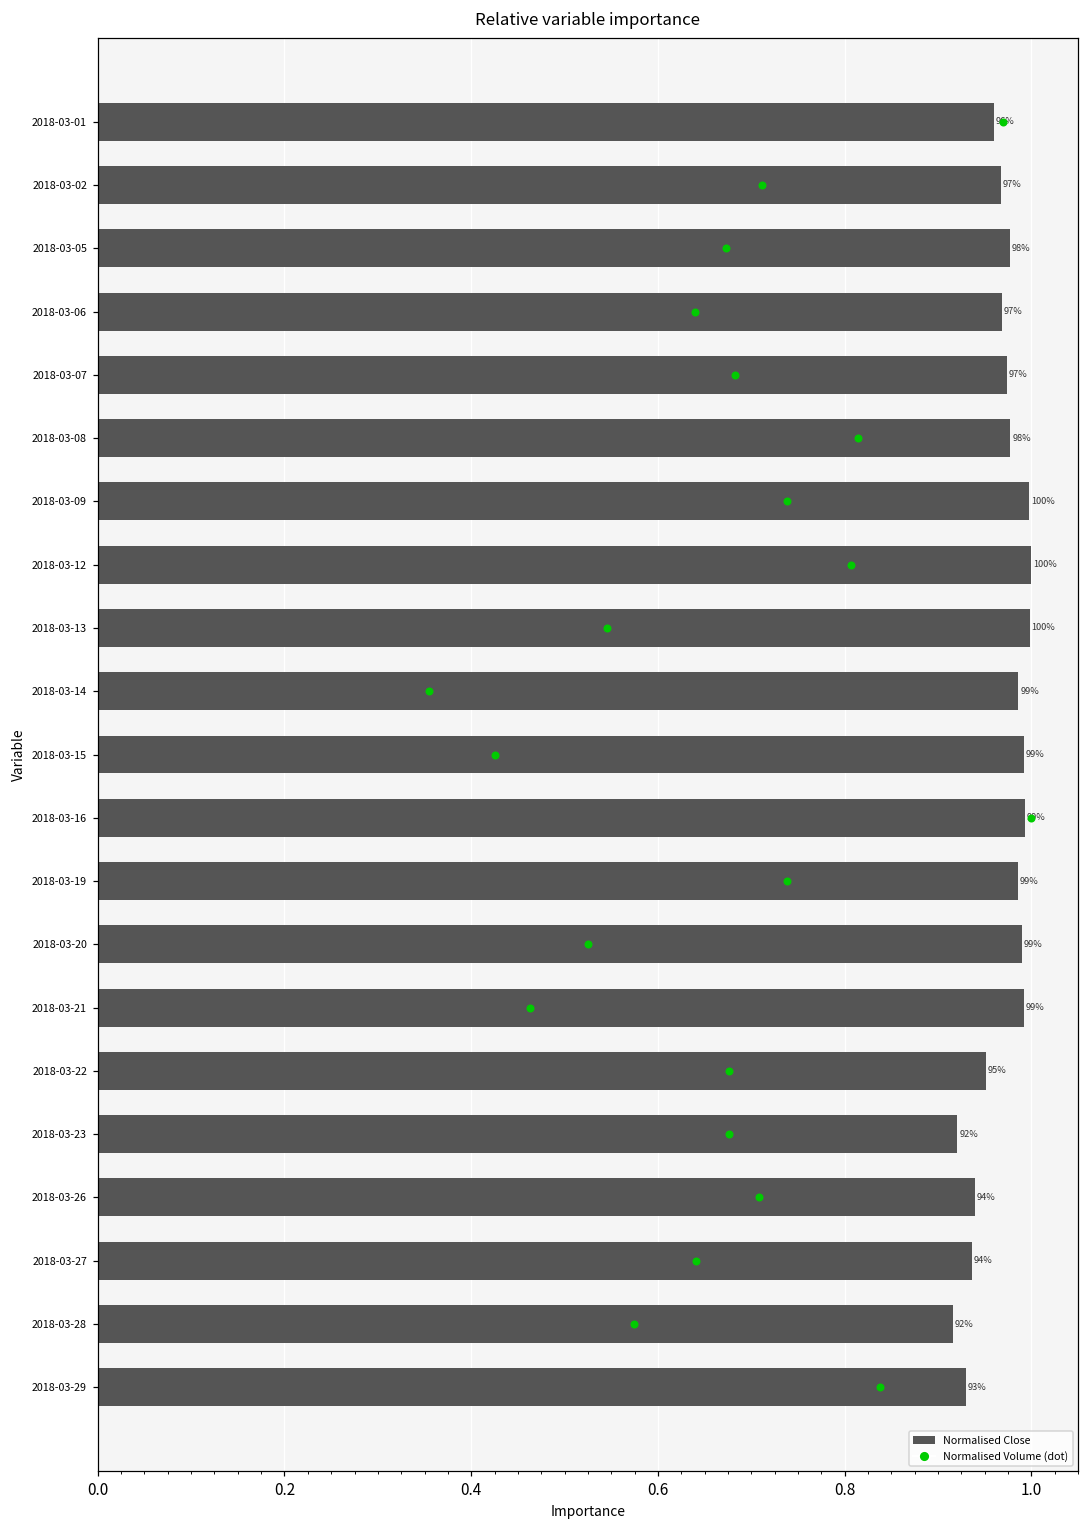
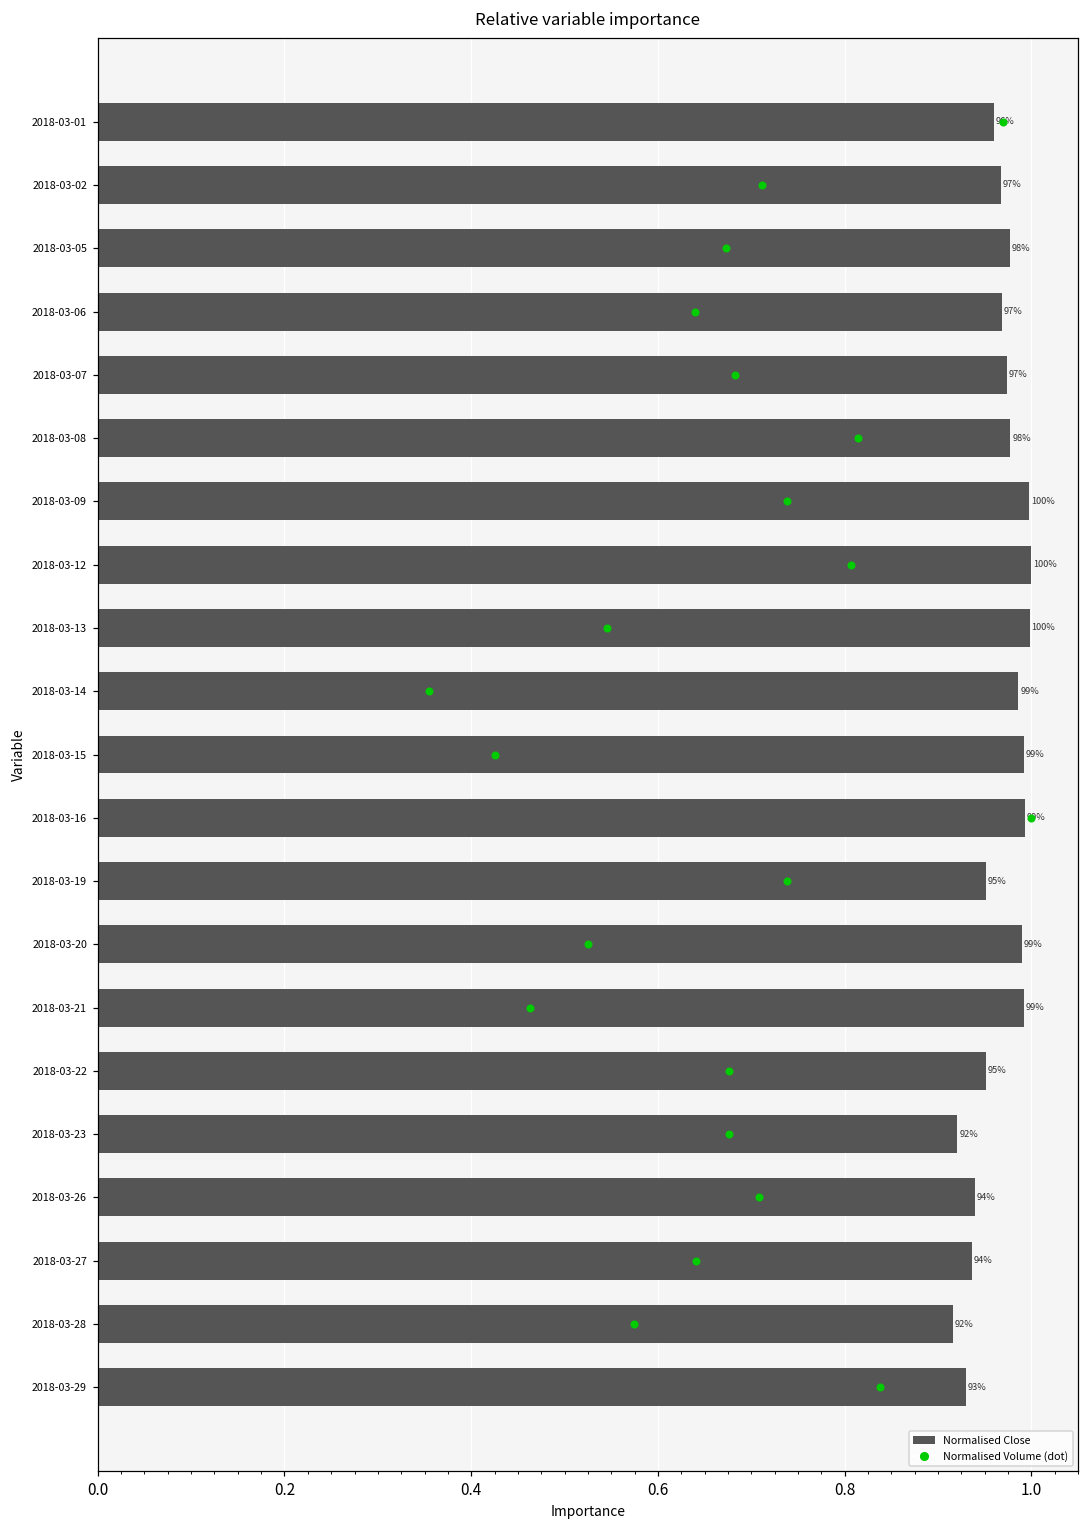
Normalised Close, 2018-03-19: 99% -> 95%
